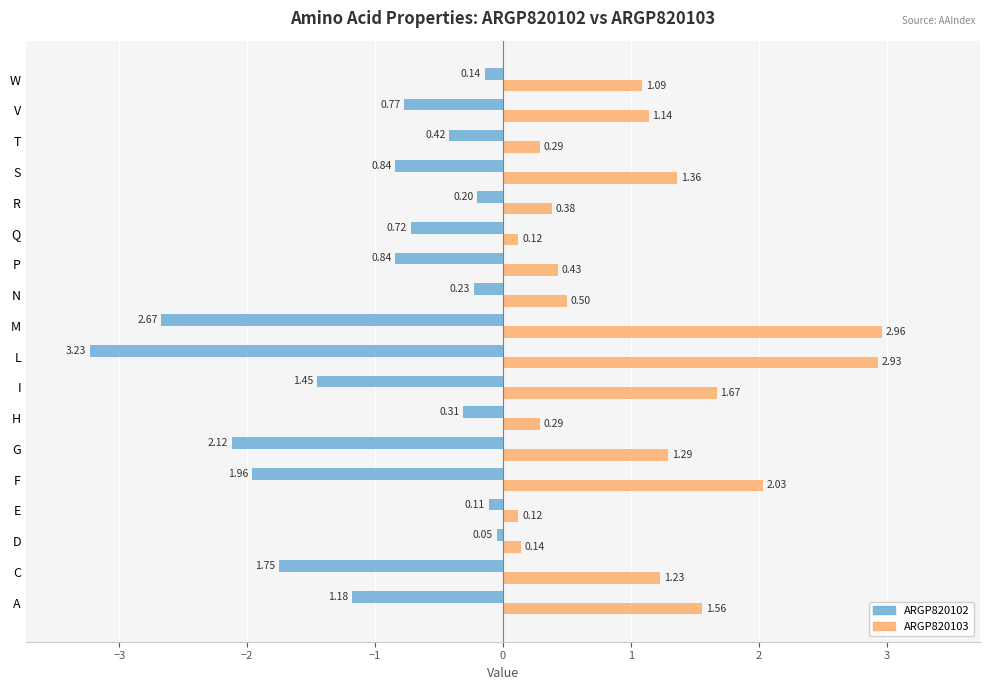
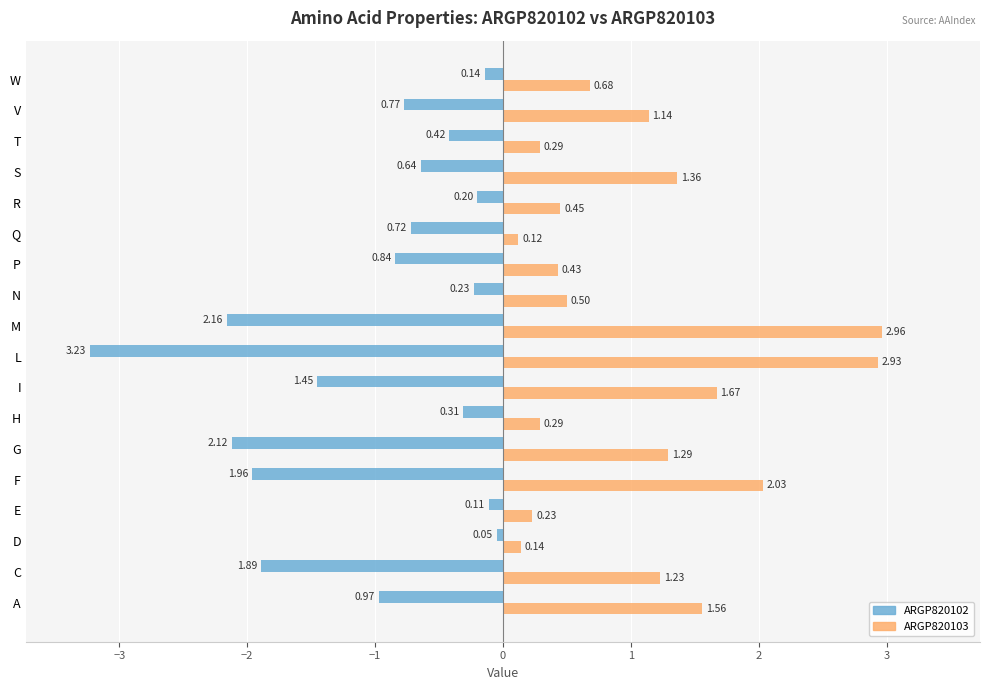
ARGP820103, W: 1.09 -> 0.68
ARGP820102, S: 0.84 -> 0.64
ARGP820103, R: 0.38 -> 0.45
ARGP820102, M: 2.67 -> 2.16
ARGP820103, E: 0.12 -> 0.23
ARGP820102, C: 1.75 -> 1.89
ARGP820102, A: 1.18 -> 0.97
